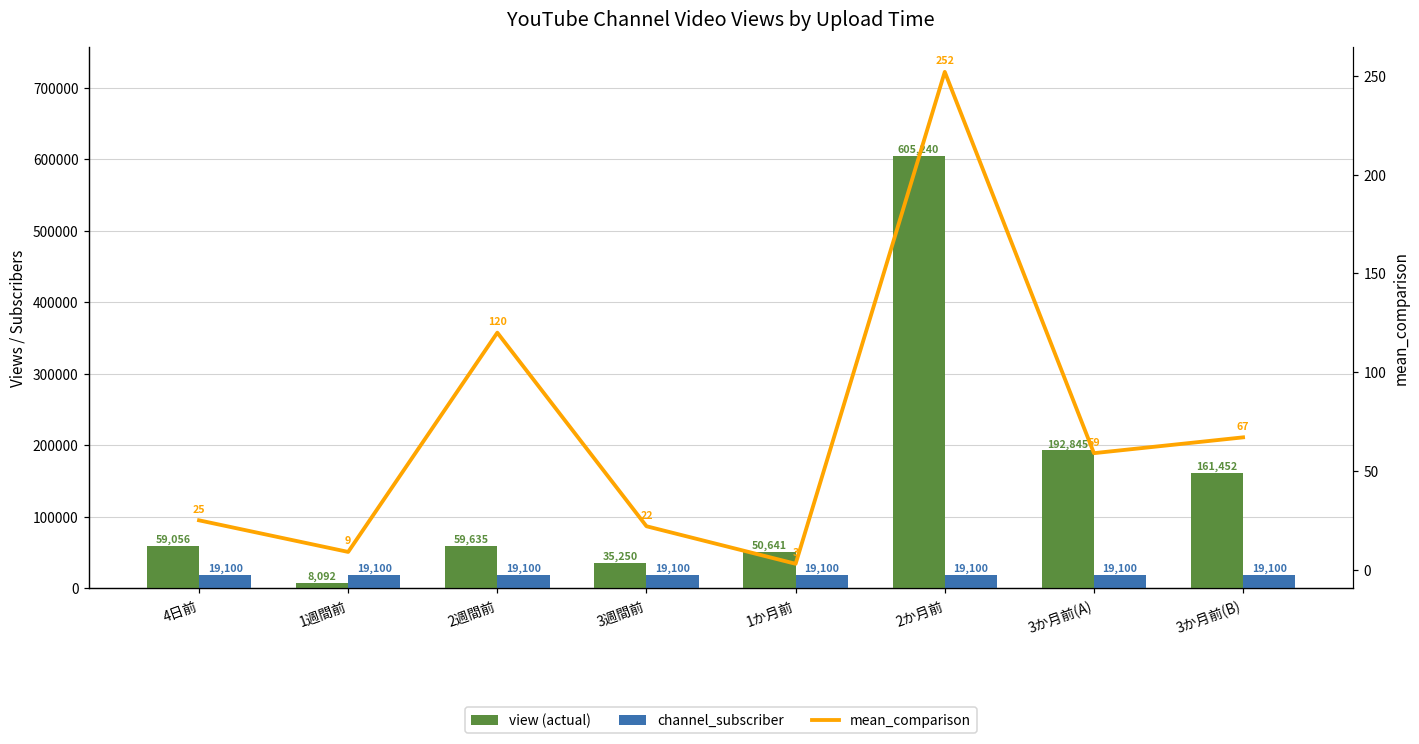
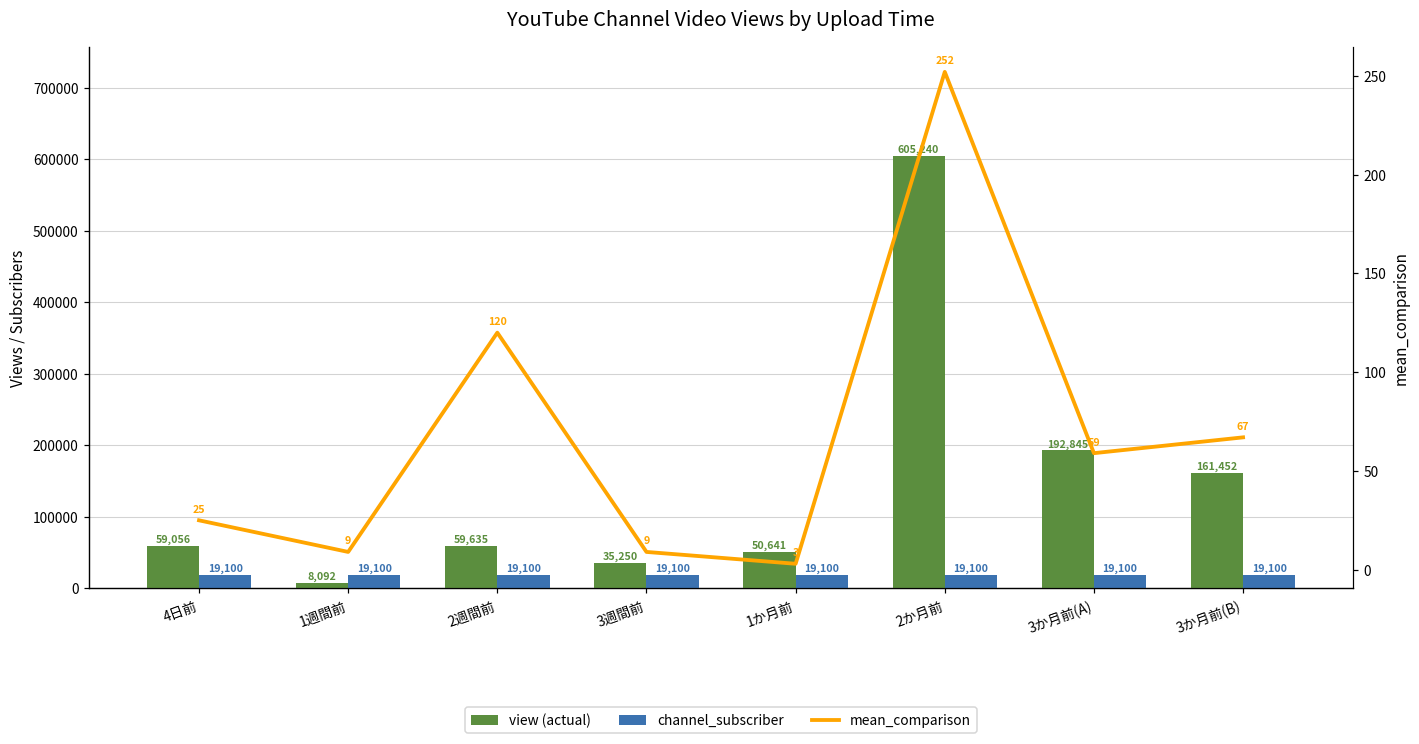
mean_comparison, 3週間前: 22 -> 9
